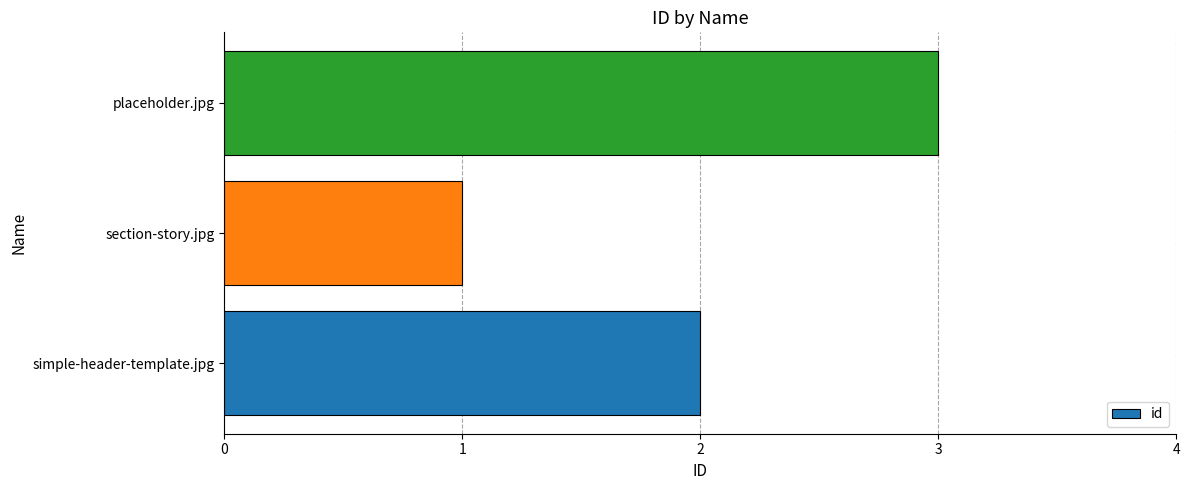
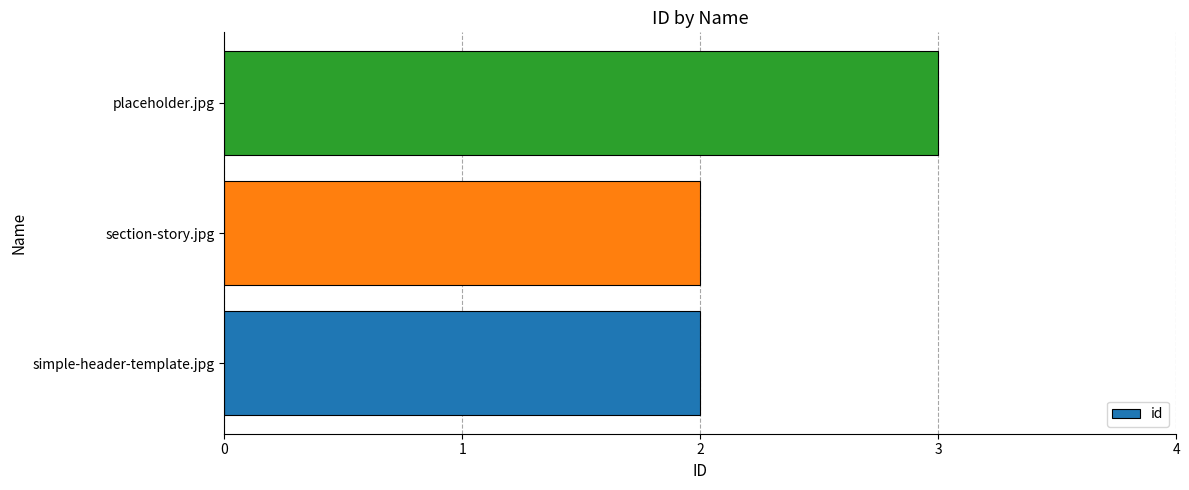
section-story.jpg: 1 -> 2
